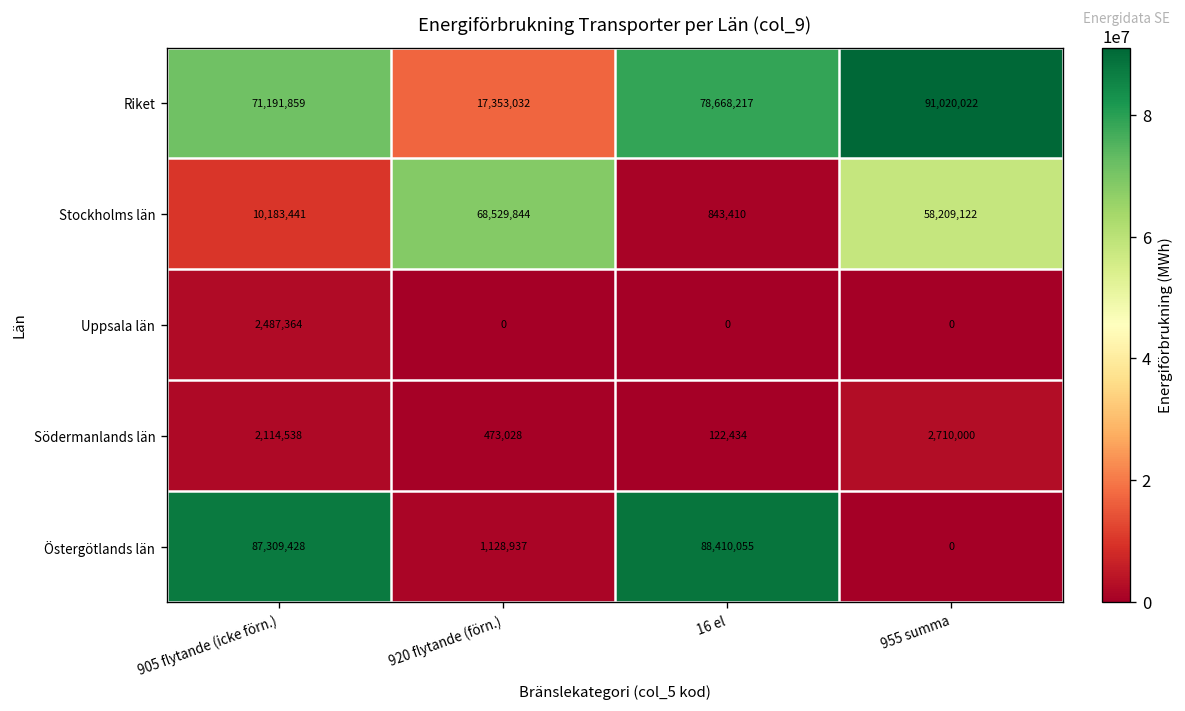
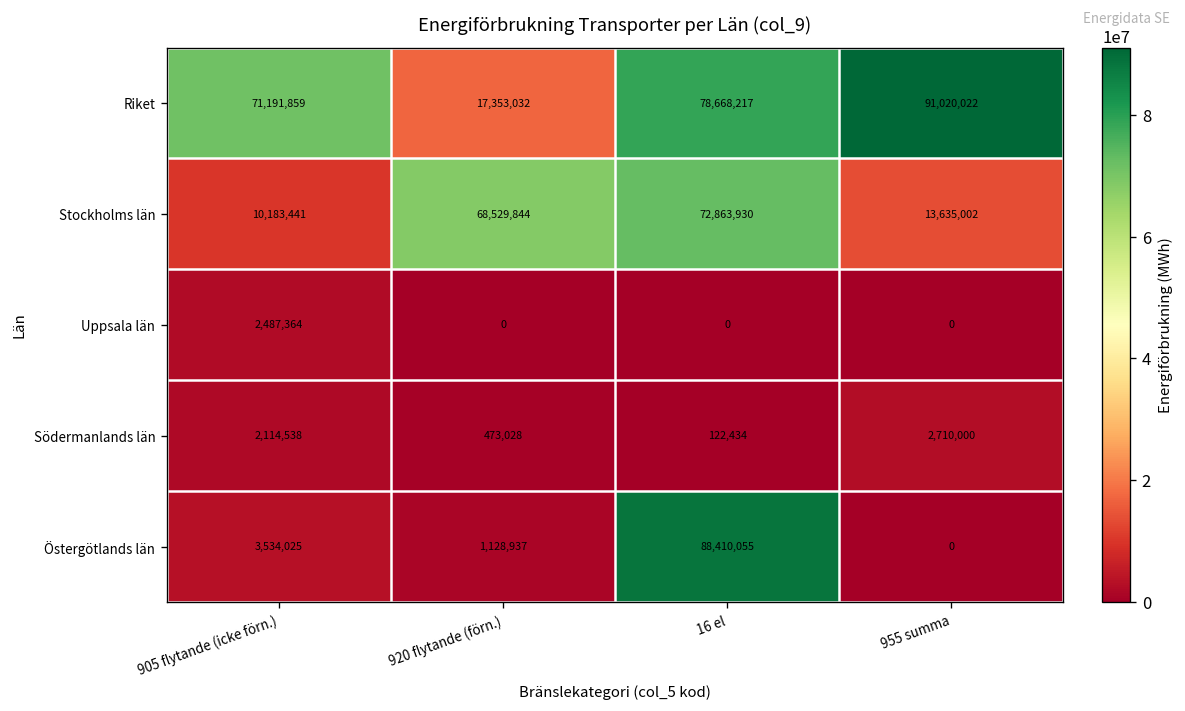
Stockholms län, 16 el: 843,410 -> 72,863,930
Stockholms län, 955 summa: 58,209,122 -> 13,635,002
Östergötlands län, 905 flytande (icke förn.): 87,309,428 -> 3,534,025
